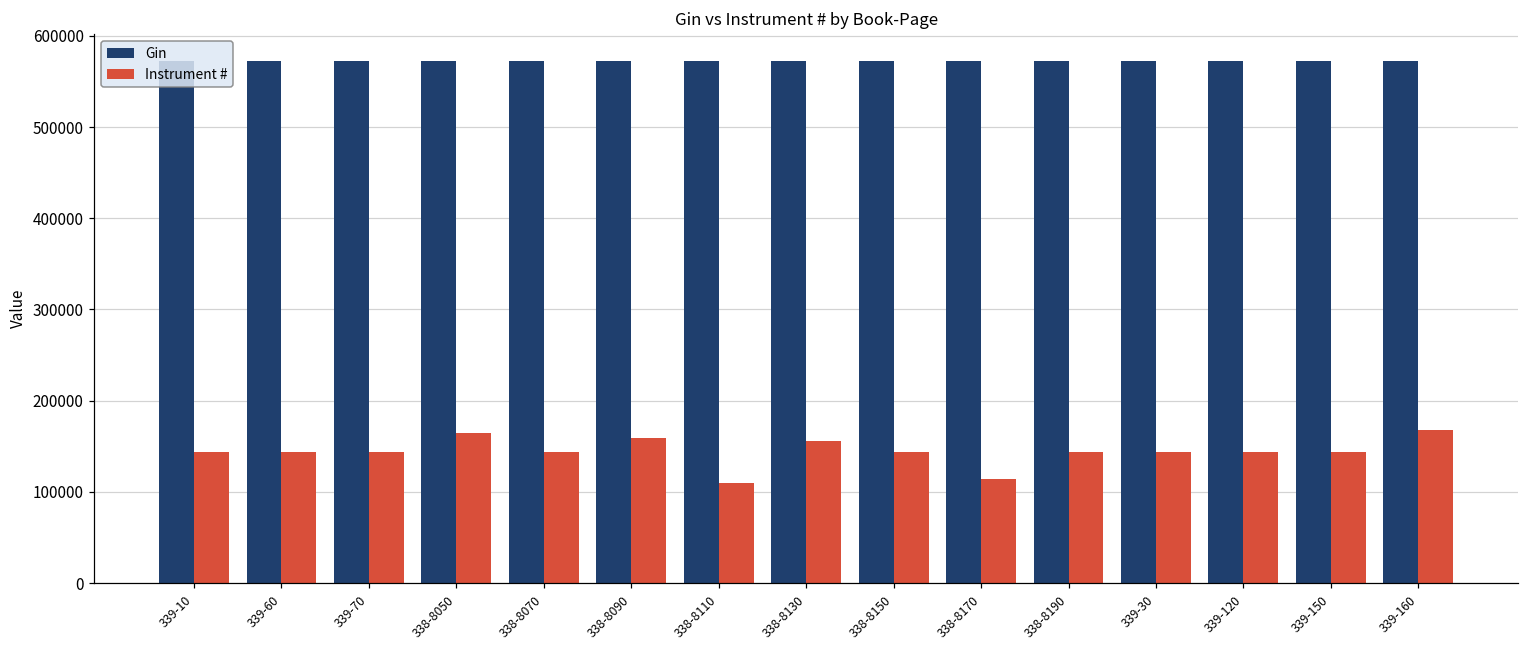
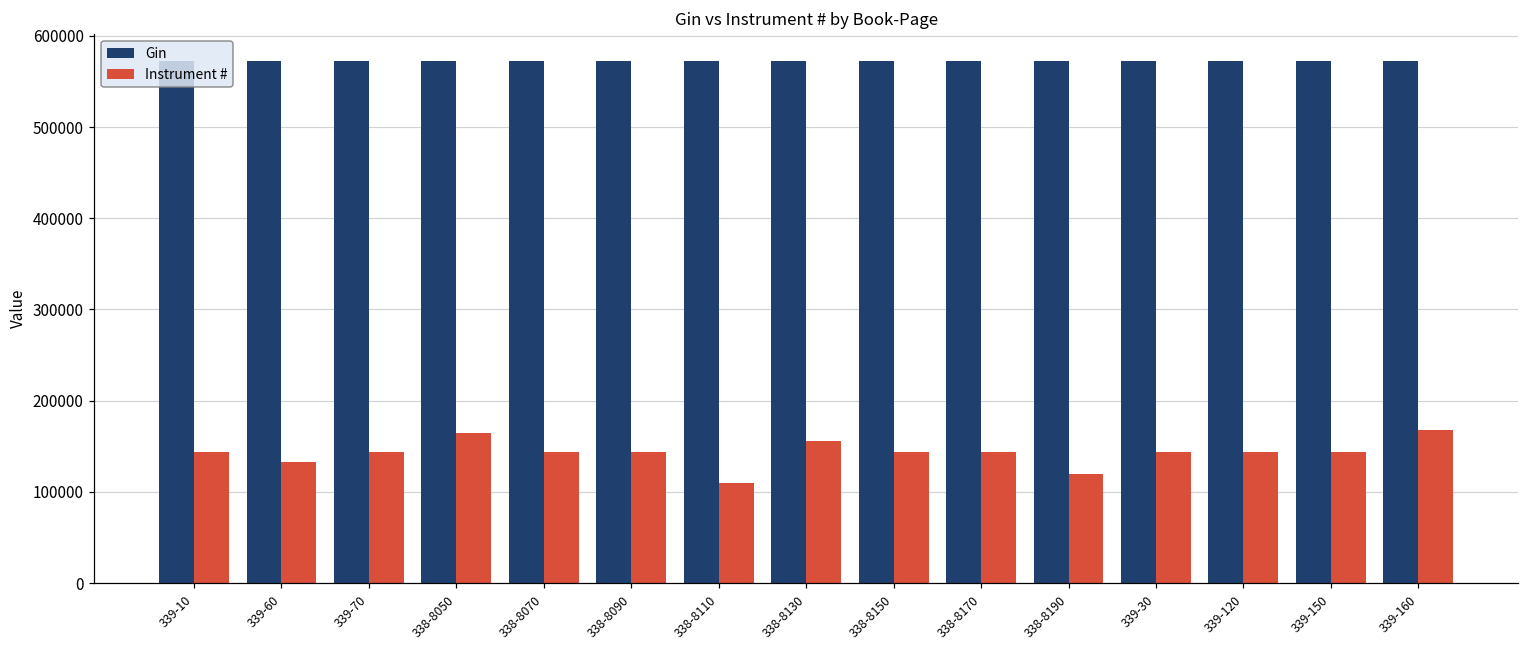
Instrument #, 339-60: 140000 -> 130000
Instrument #, 338-8090: 160000 -> 140000
Instrument #, 338-8170: 110000 -> 140000
Instrument #, 338-8190: 140000 -> 120000
